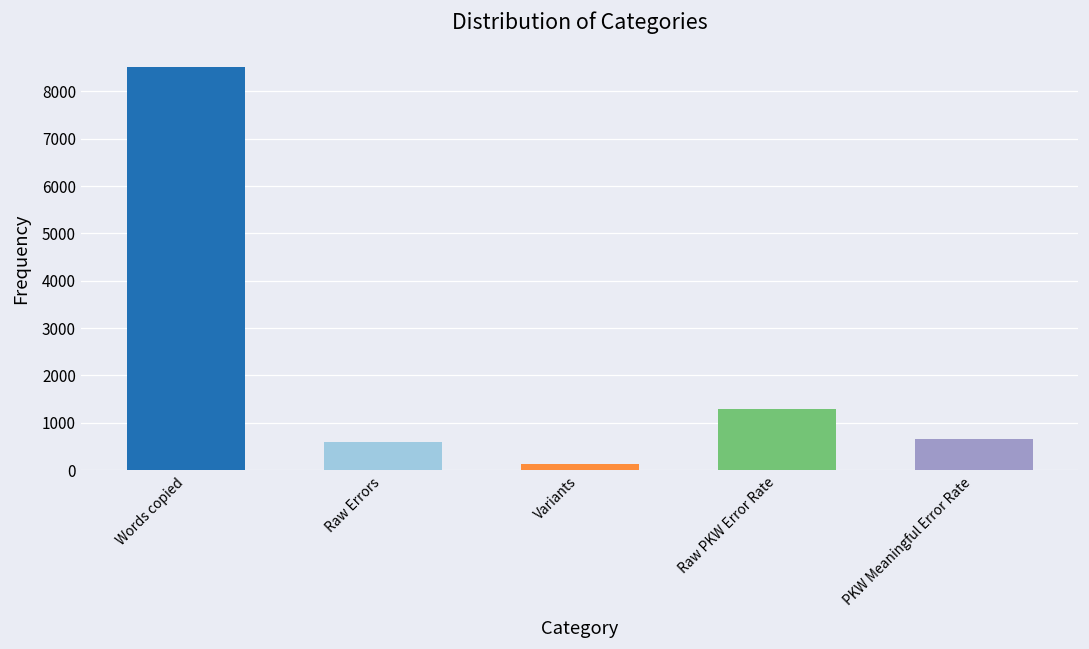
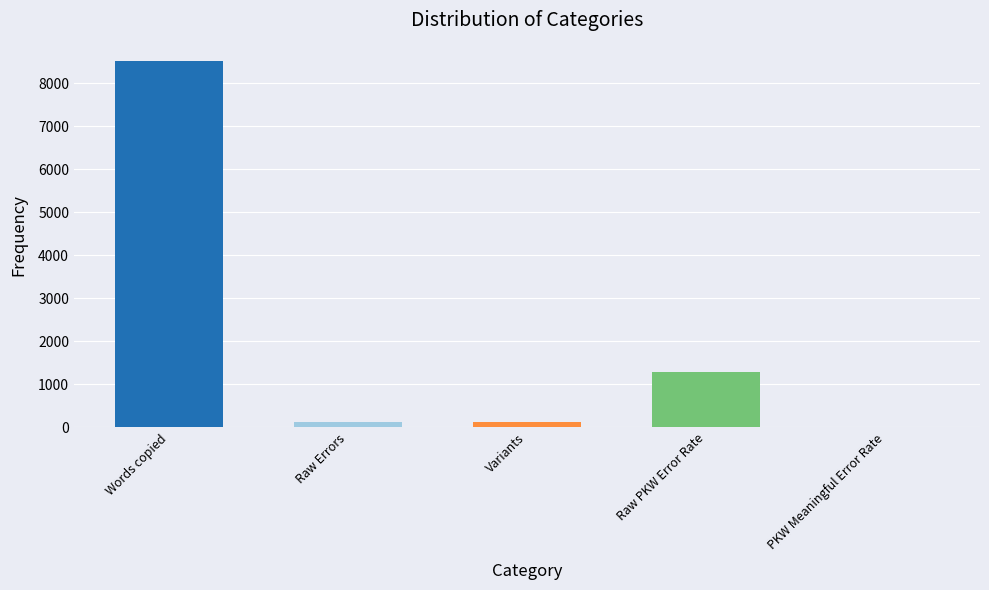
Raw Errors: 600 -> 100
PKW Meaningful Error Rate: 700 -> 0
